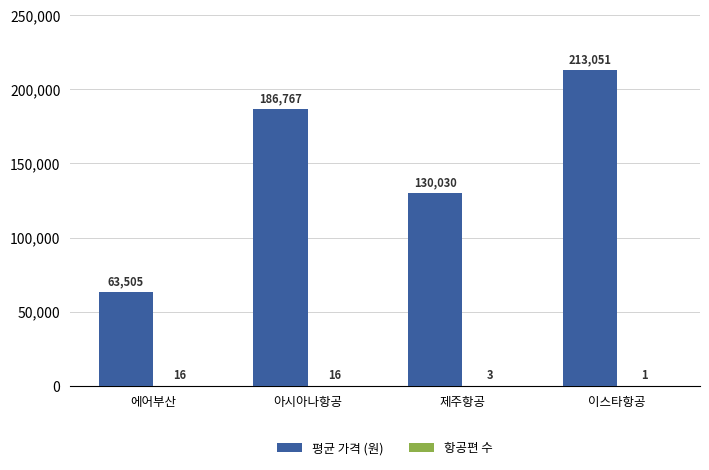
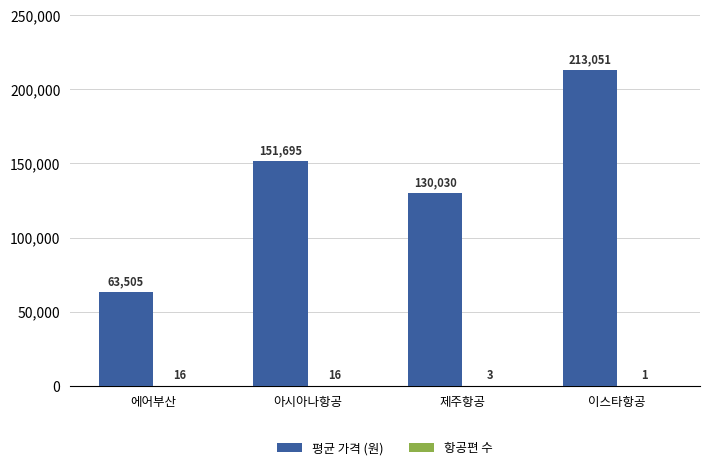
평균 가격 (원), 아시아나항공: 186,767 -> 151,695
